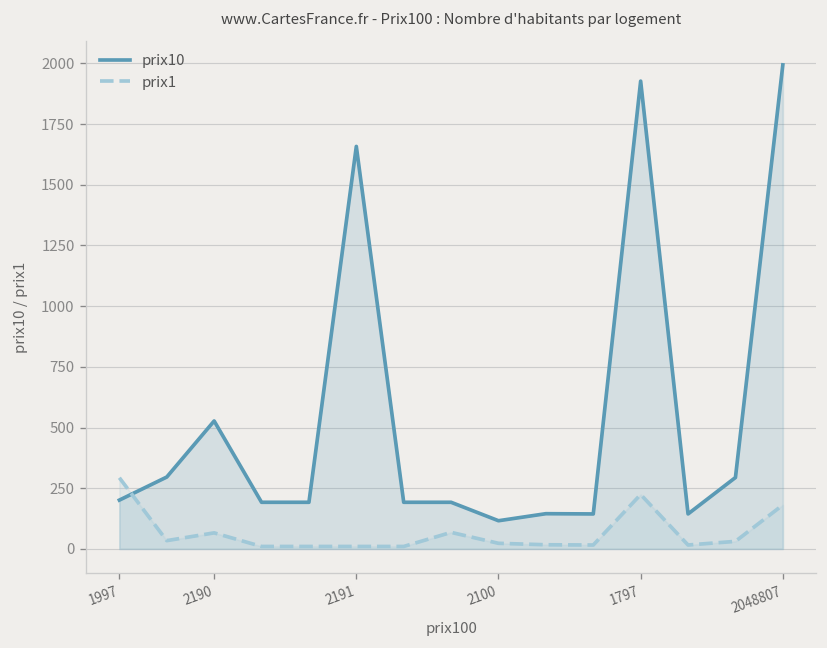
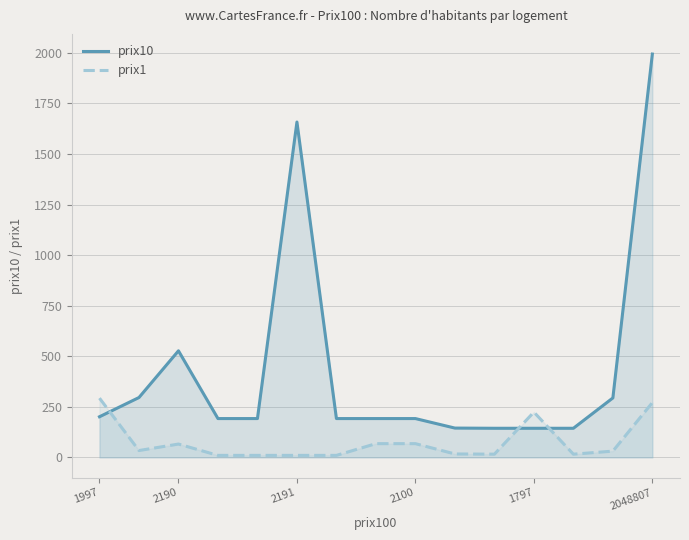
prix10, 2100: 120 -> 190
prix1, 2100: 20 -> 70
prix10, 1797: 1930 -> 140
prix1, 2048807: 180 -> 270
